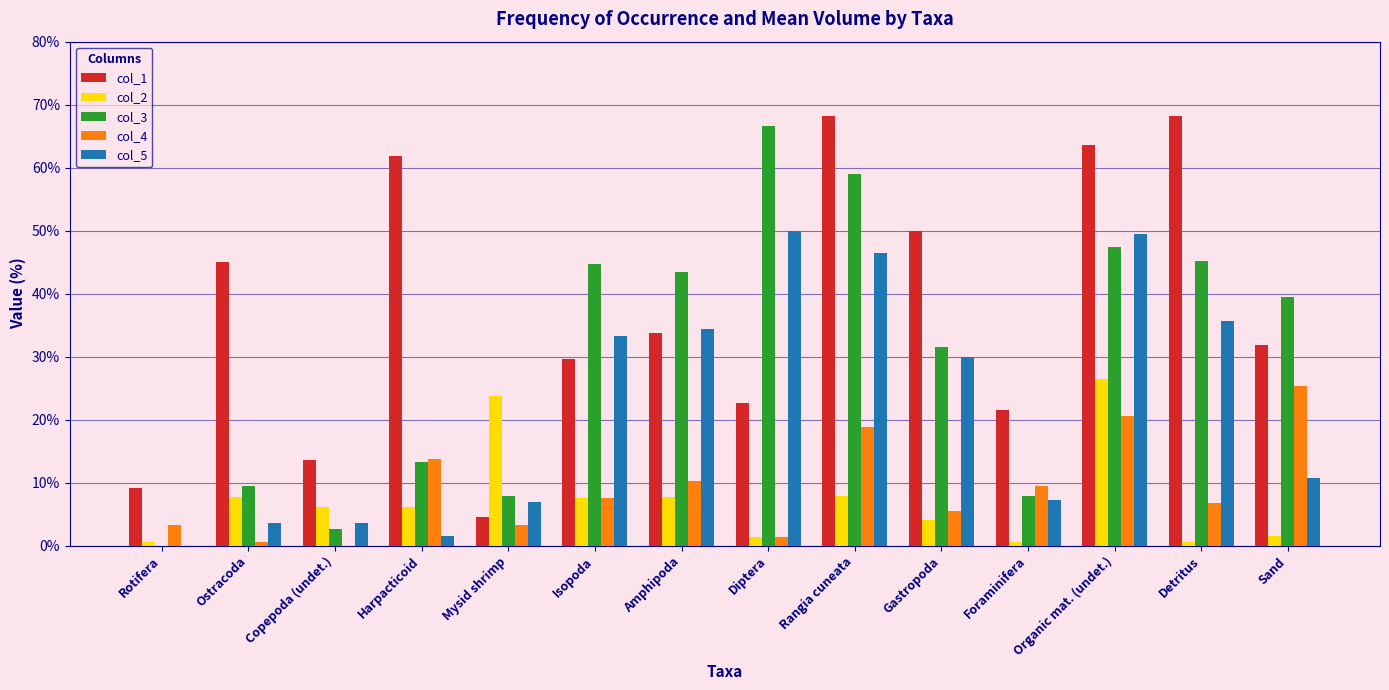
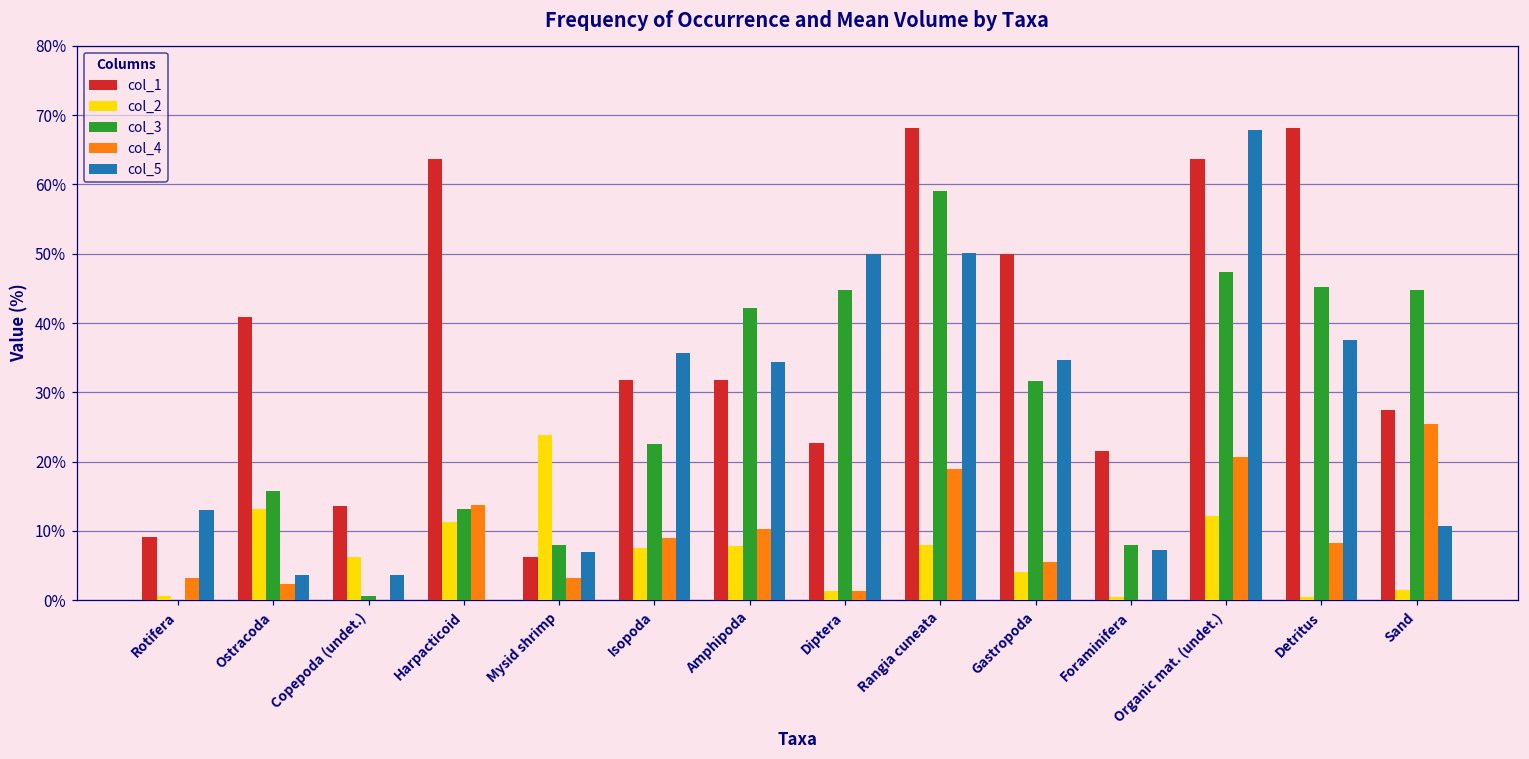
col_5, Rotifera: 0% -> 13%
col_1, Ostracoda: 45% -> 41%
col_2, Ostracoda: 8% -> 13%
col_3, Ostracoda: 10% -> 16%
col_4, Ostracoda: 1% -> 2%
col_3, Copepoda (undet.): 3% -> 1%
col_1, Harpacticoid: 62% -> 64%
col_2, Harpacticoid: 6% -> 11%
col_5, Harpacticoid: 2% -> 0%
col_1, Mysid shrimp: 5% -> 6%
col_1, Isopoda: 30% -> 32%
col_3, Isopoda: 45% -> 23%
col_4, Isopoda: 8% -> 9%
col_5, Isopoda: 33% -> 36%
col_1, Amphipoda: 34% -> 32%
col_3, Amphipoda: 44% -> 42%
col_3, Diptera: 67% -> 45%
col_5, Rangia cuneata: 46% -> 50%
col_5, Gastropoda: 30% -> 35%
col_4, Foraminifera: 9% -> 0%
col_2, Organic mat. (undet.): 27% -> 12%
col_5, Organic mat. (undet.): 50% -> 68%
col_4, Detritus: 7% -> 8%
col_5, Detritus: 36% -> 38%
col_1, Sand: 32% -> 27%
col_3, Sand: 40% -> 45%
